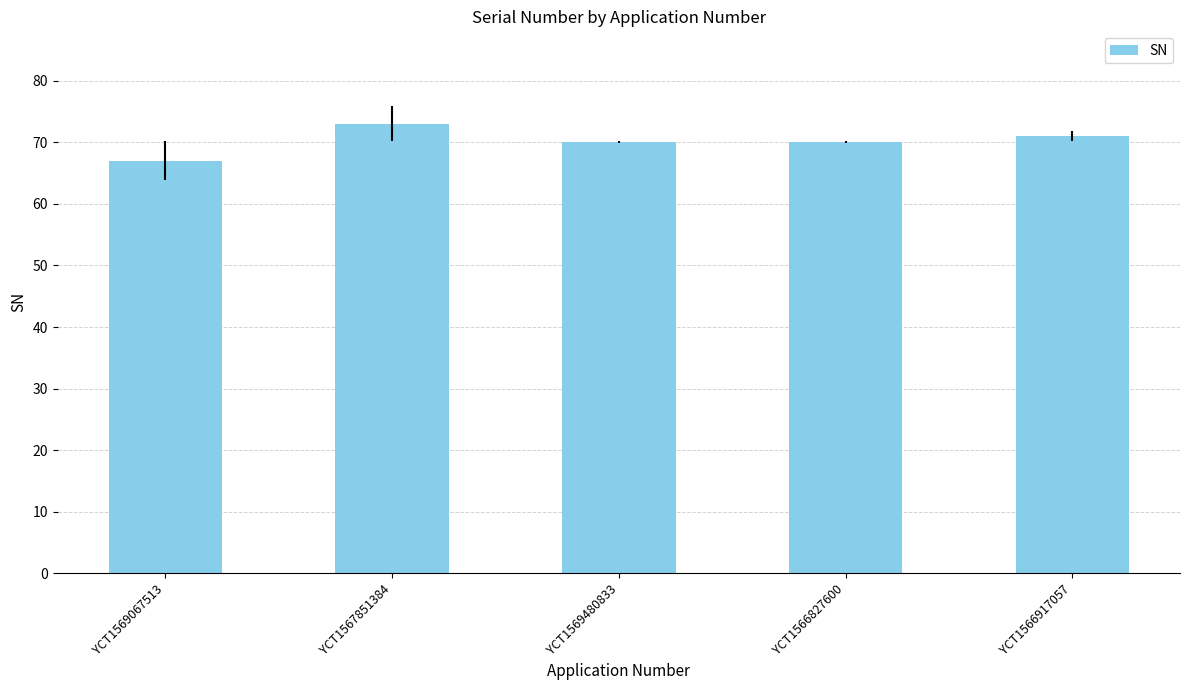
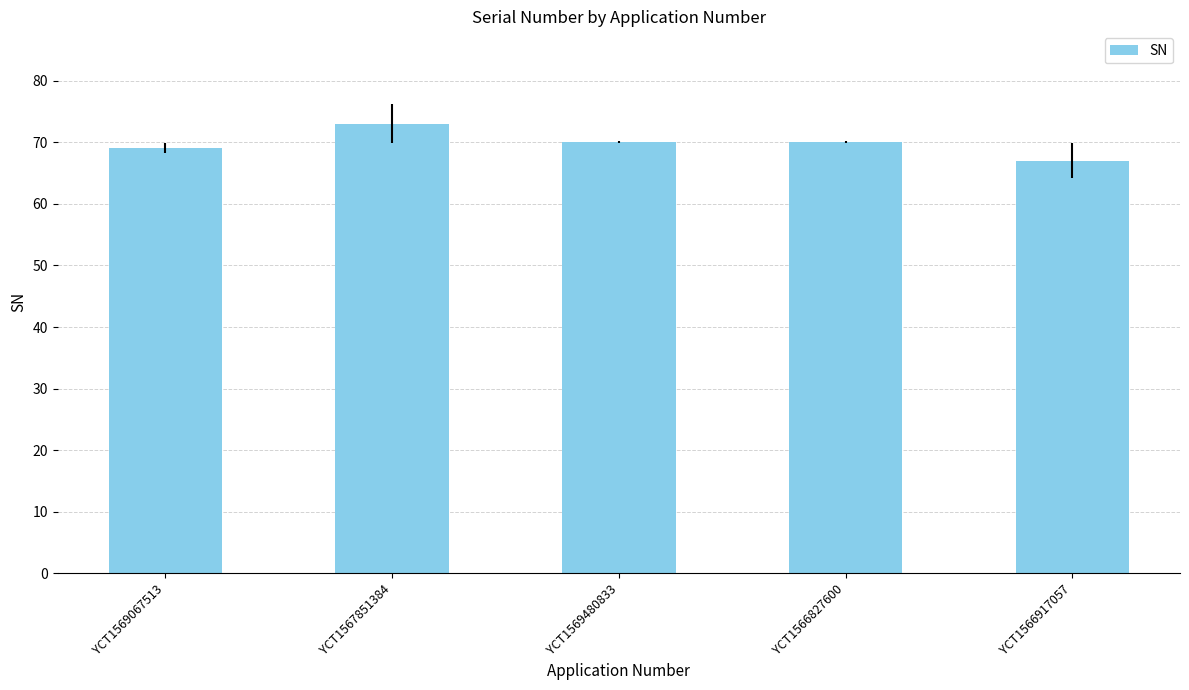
YCT1569067513: 67 -> 69
YCT1566917057: 71 -> 67
